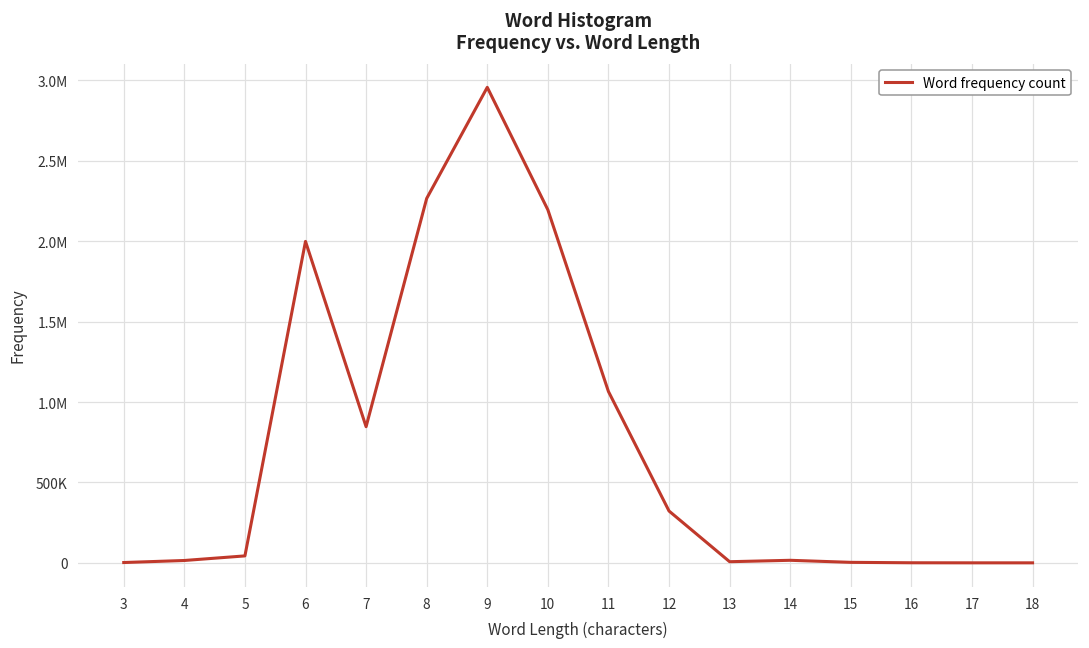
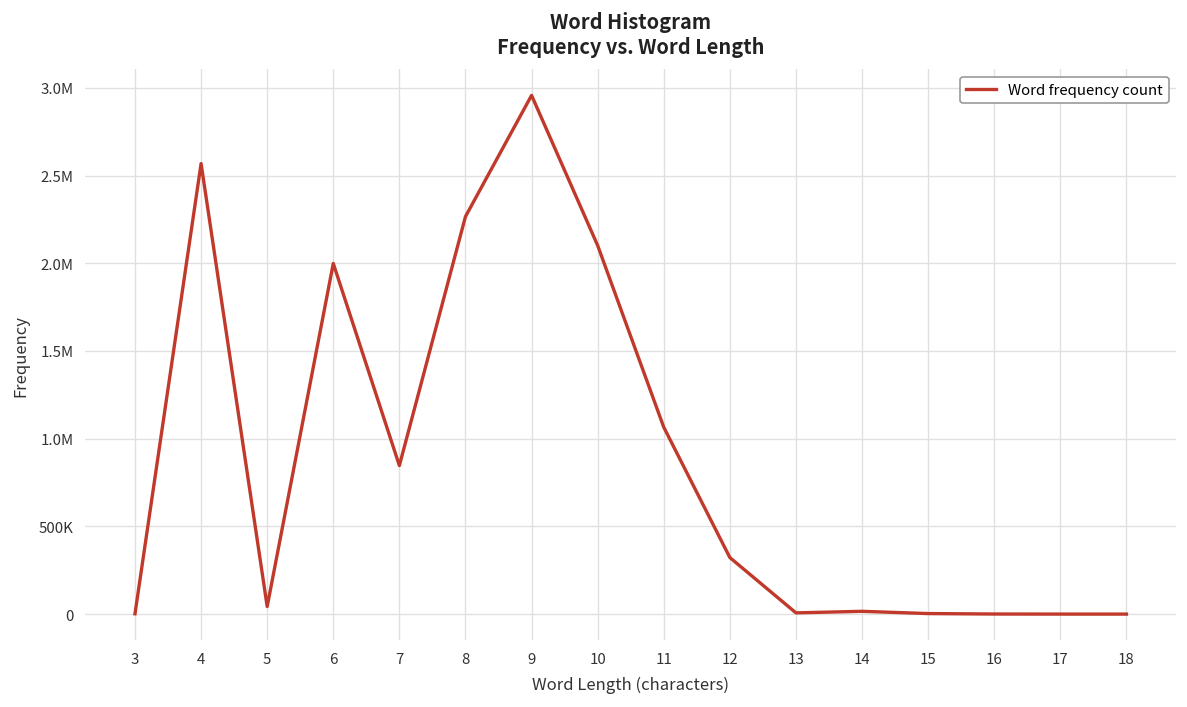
4: 10000 -> 2570000
10: 2200000 -> 2100000
